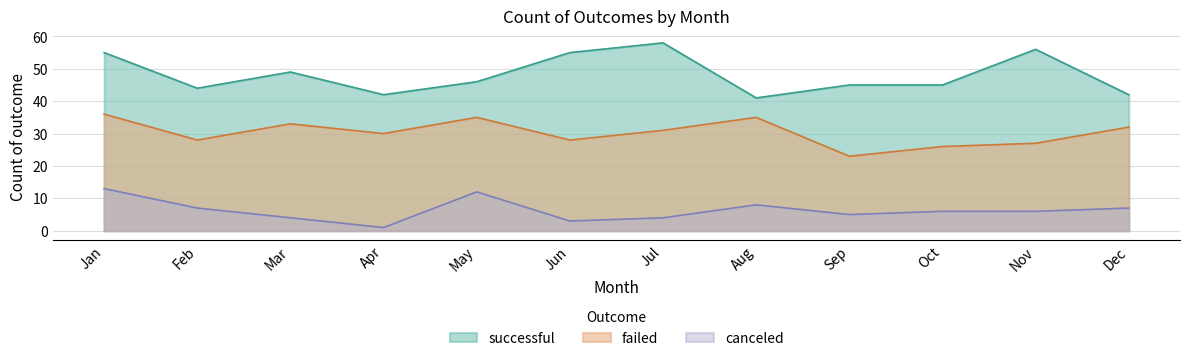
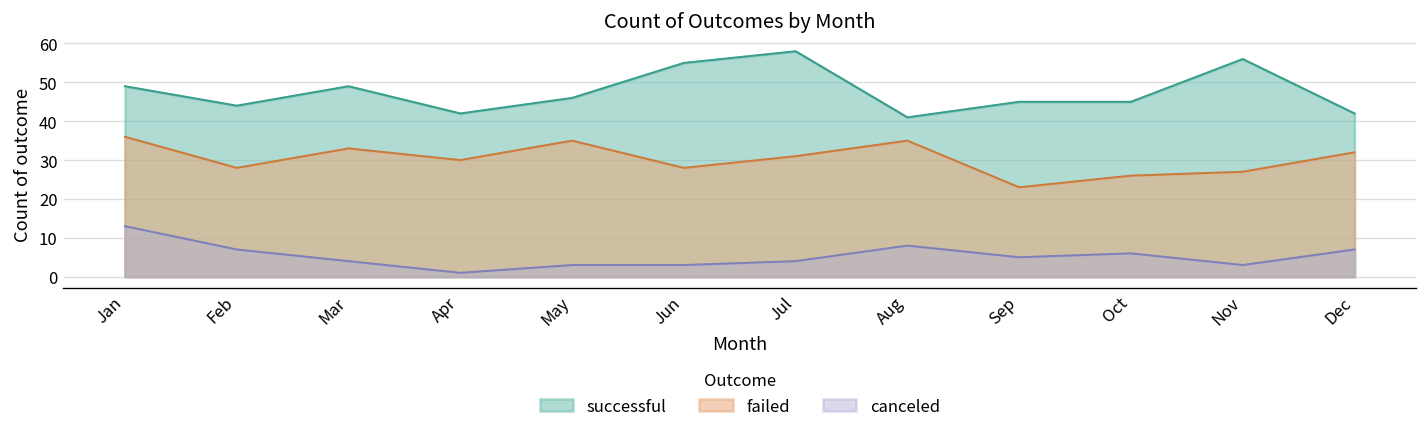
successful, Jan: 55 -> 49
canceled, May: 12 -> 3
canceled, Nov: 6 -> 3
